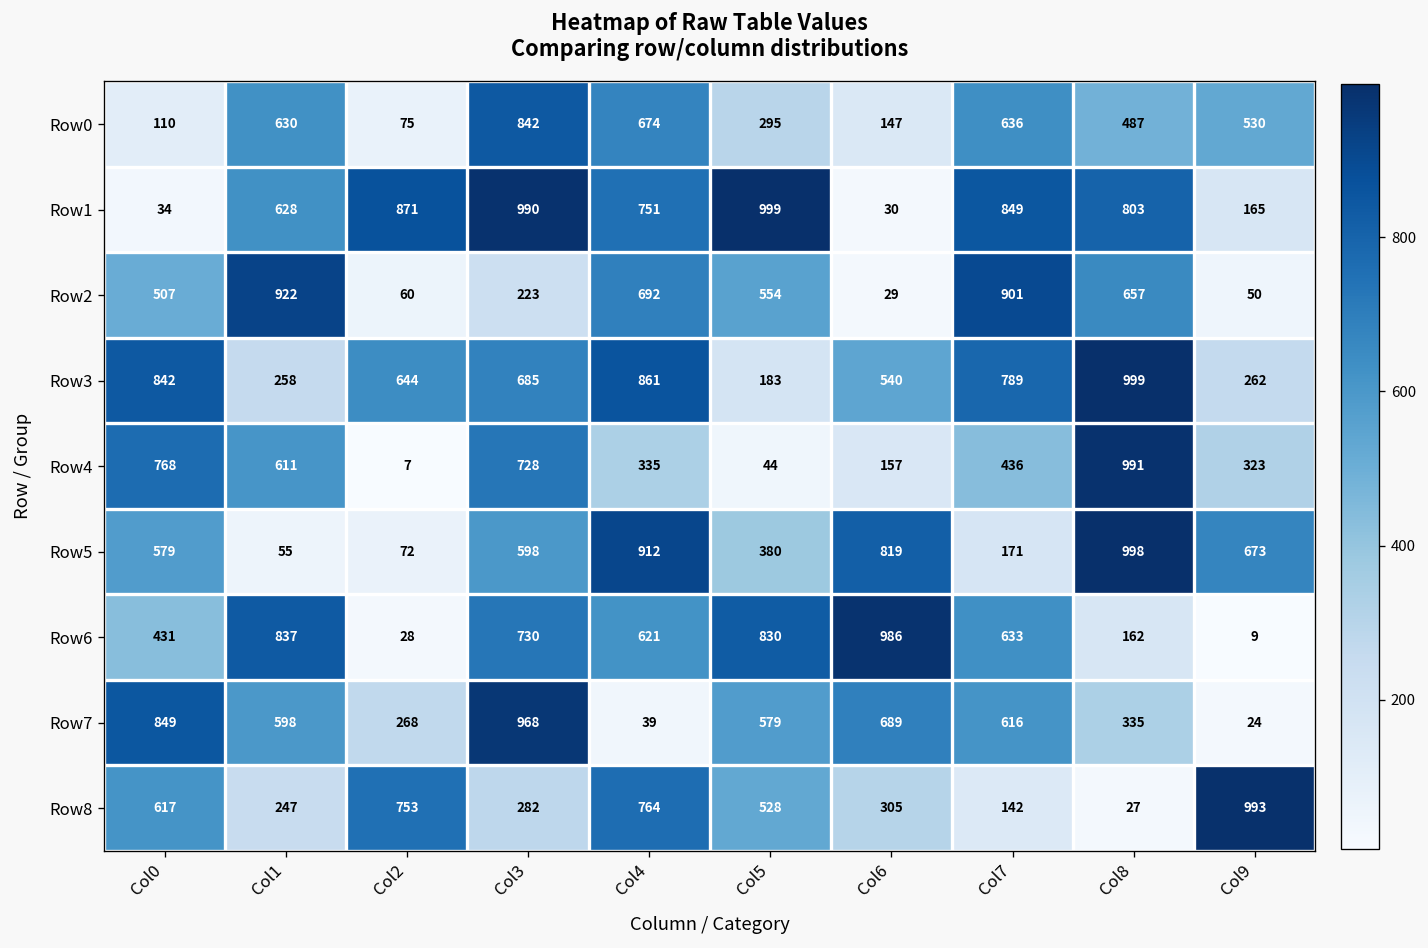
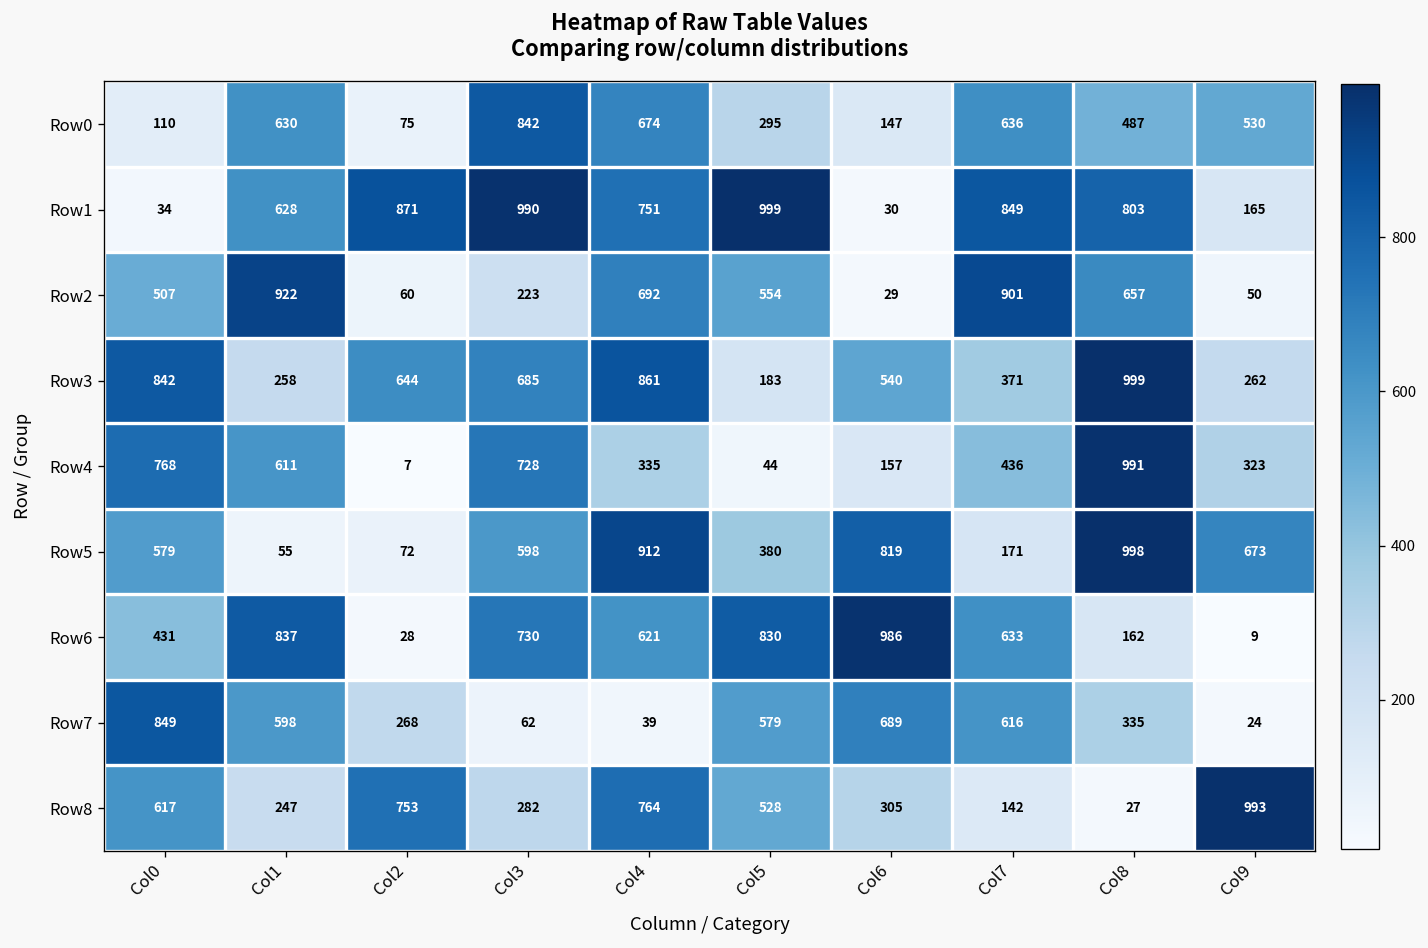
Row3, Col7: 789 -> 371
Row7, Col3: 968 -> 62
